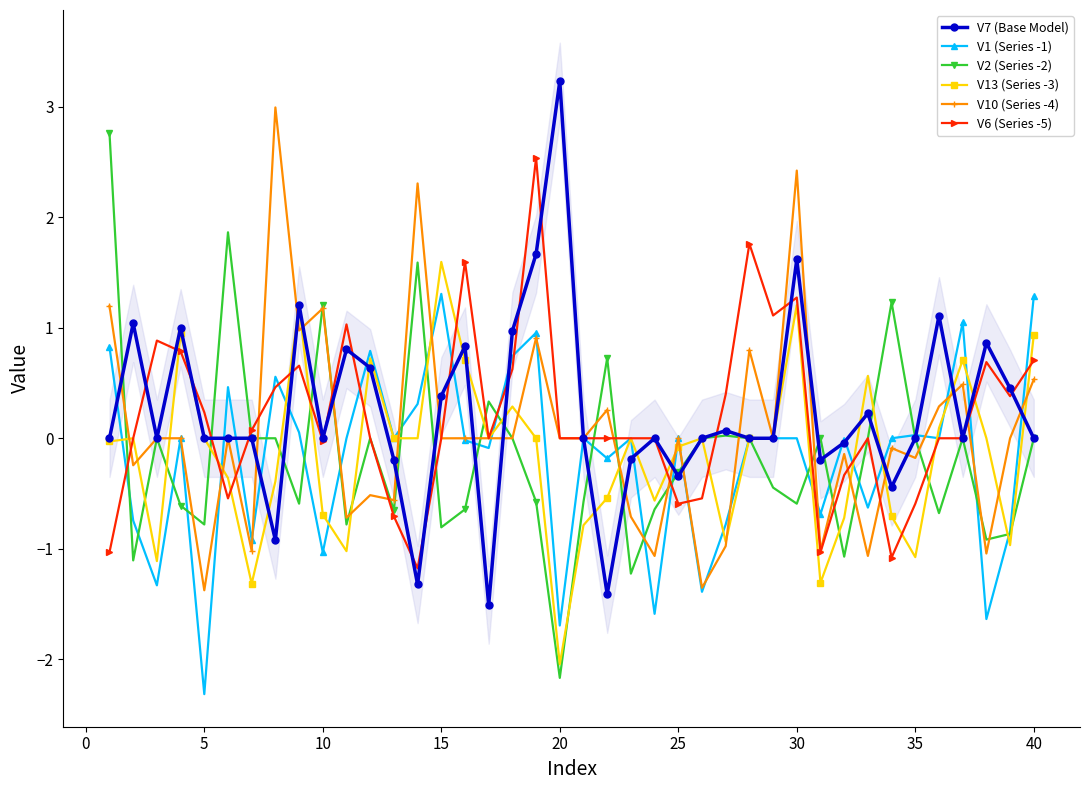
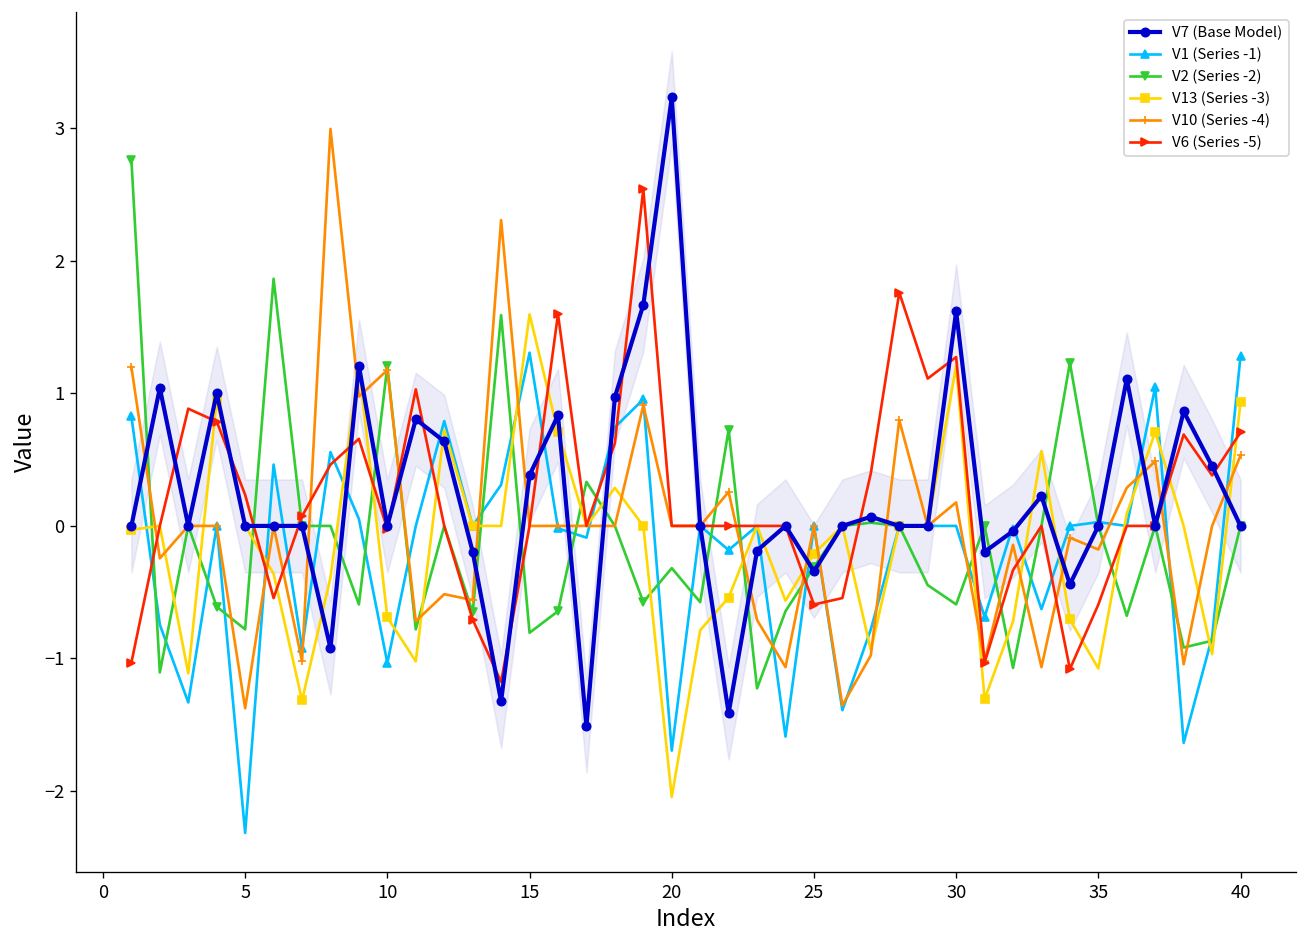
V2 (Series -2), 20: -2.17 -> -0.32
V13 (Series -3), 25: -0.08 -> -0.21
V10 (Series -4), 30: 2.42 -> 0.18
